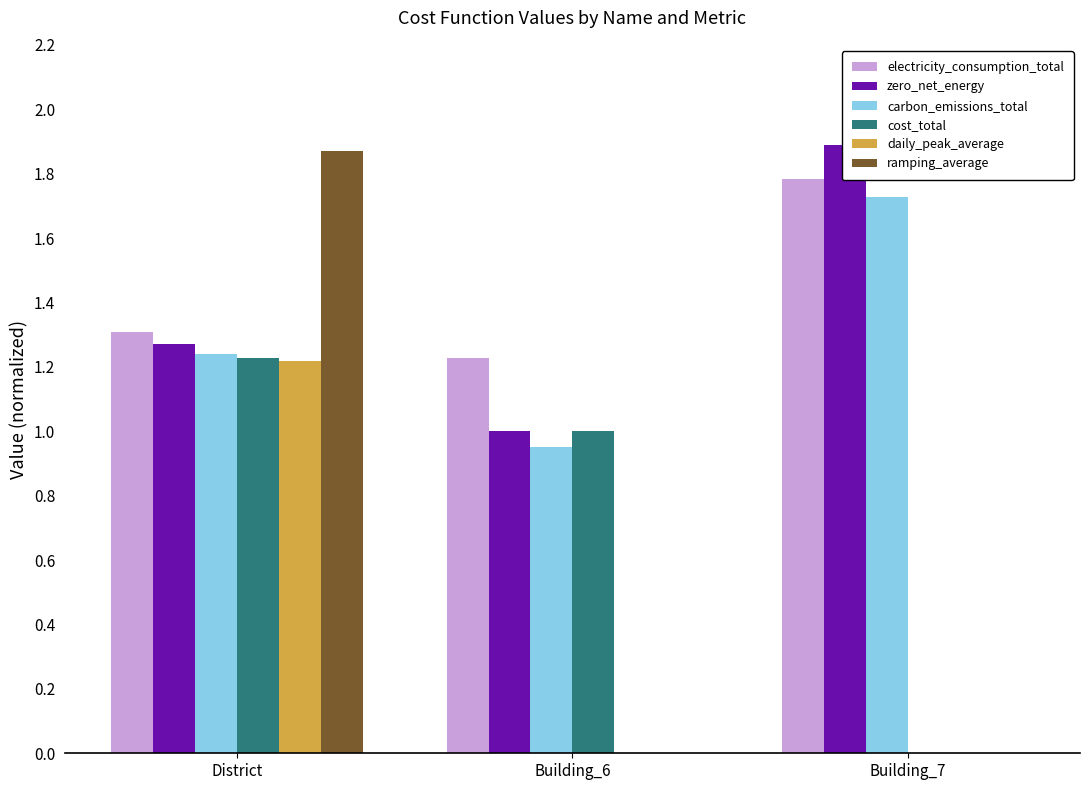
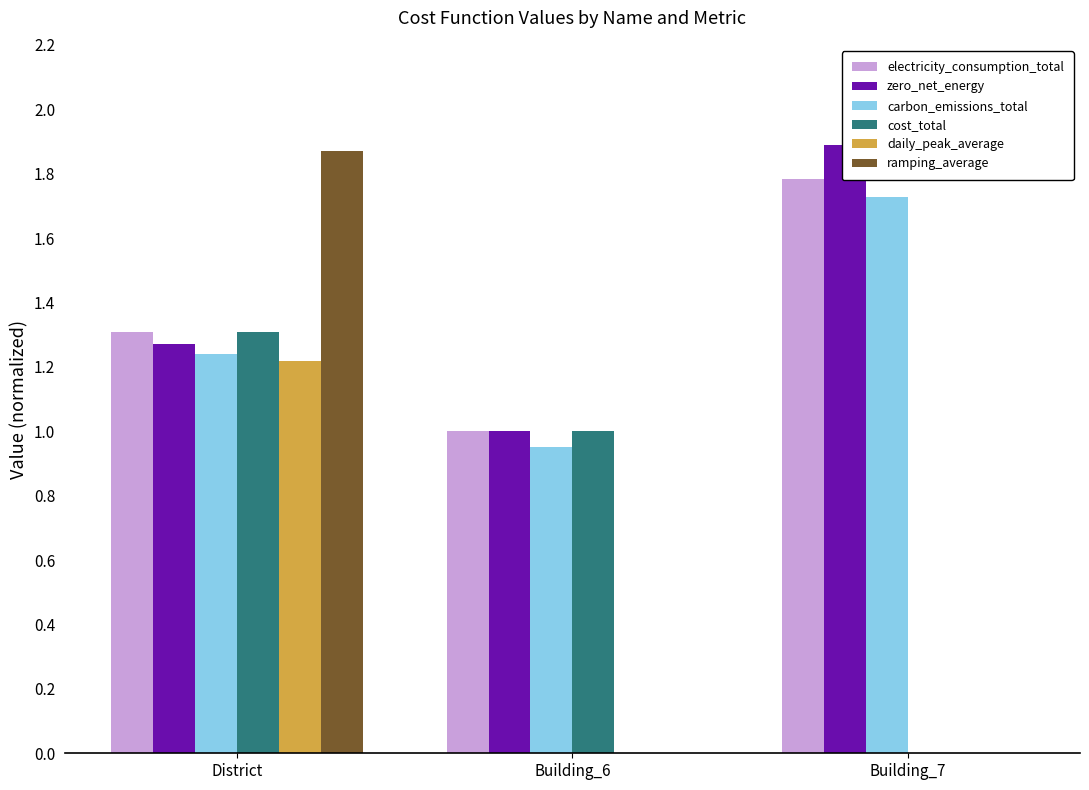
cost_total, District: 1.23 -> 1.31
electricity_consumption_total, Building_6: 1.23 -> 1.00
